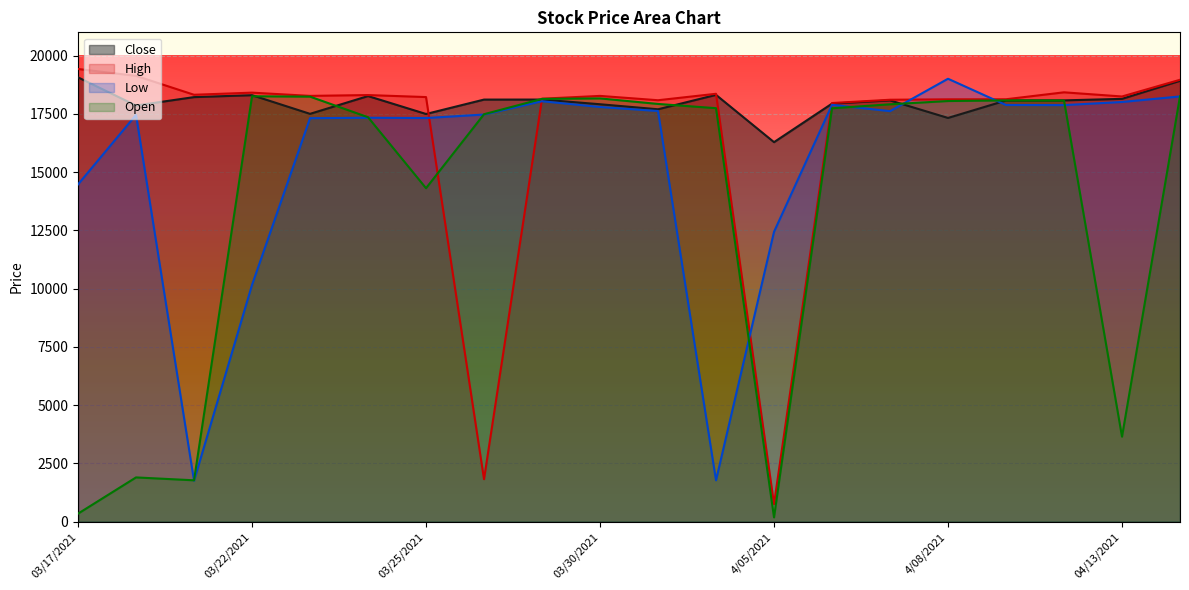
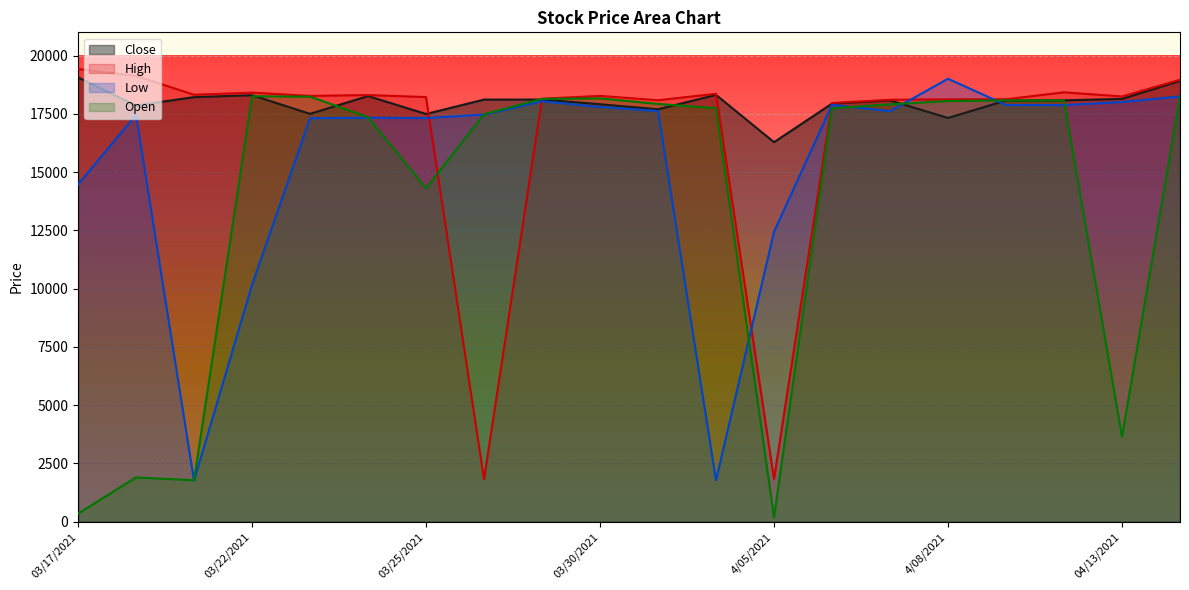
High, 4/05/2021: 800 -> 1800
